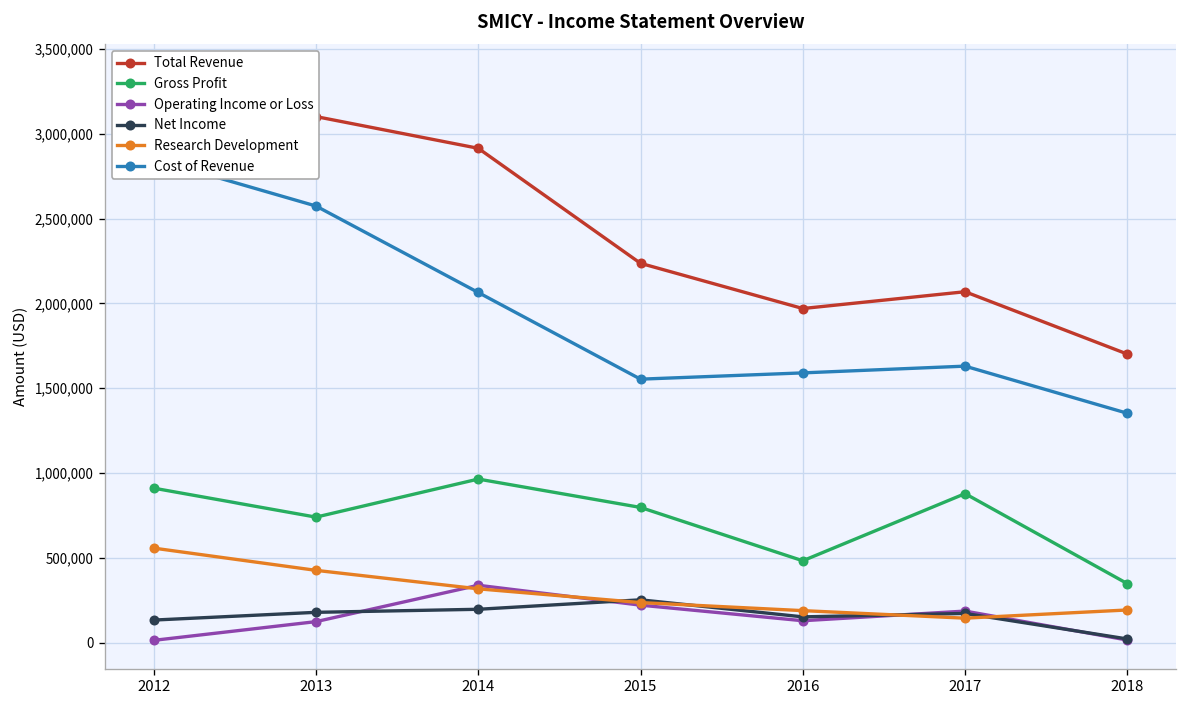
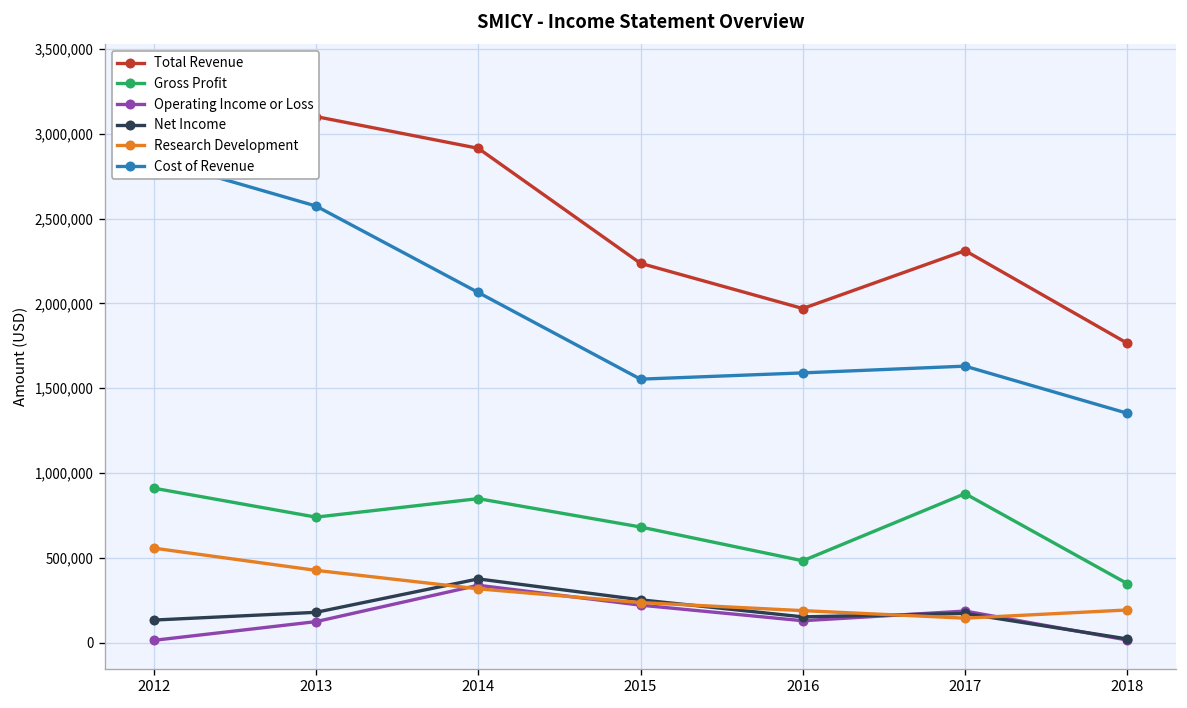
Gross Profit, 2014: 970,000 -> 850,000
Net Income, 2014: 200,000 -> 380,000
Gross Profit, 2015: 800,000 -> 680,000
Total Revenue, 2017: 2,070,000 -> 2,310,000
Total Revenue, 2018: 1,700,000 -> 1,770,000
